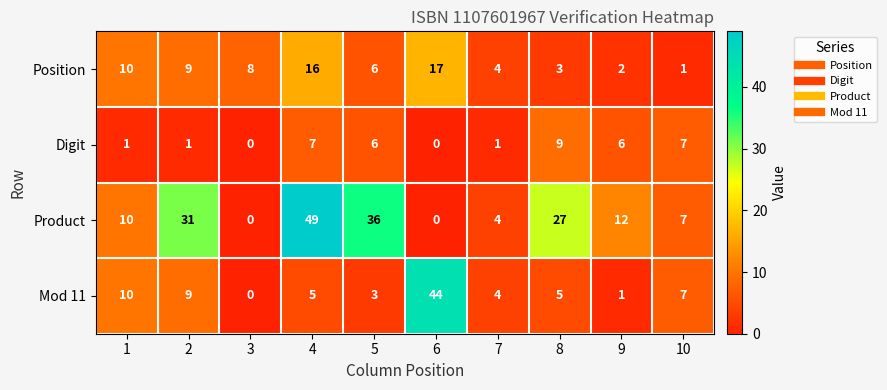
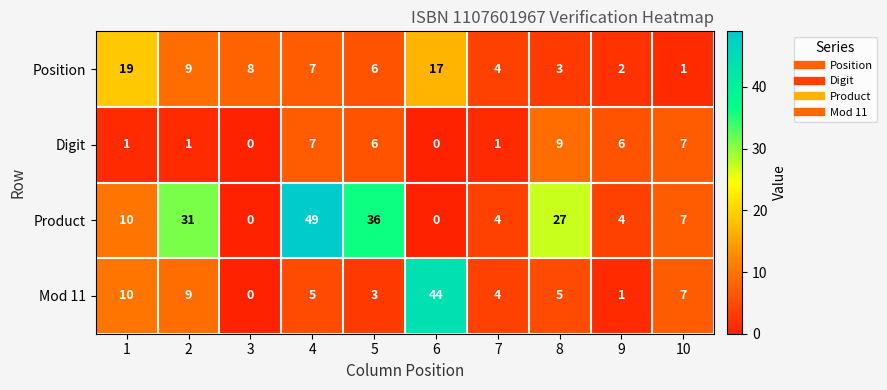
Position, 1: 10 -> 19
Position, 4: 16 -> 7
Product, 9: 12 -> 4
